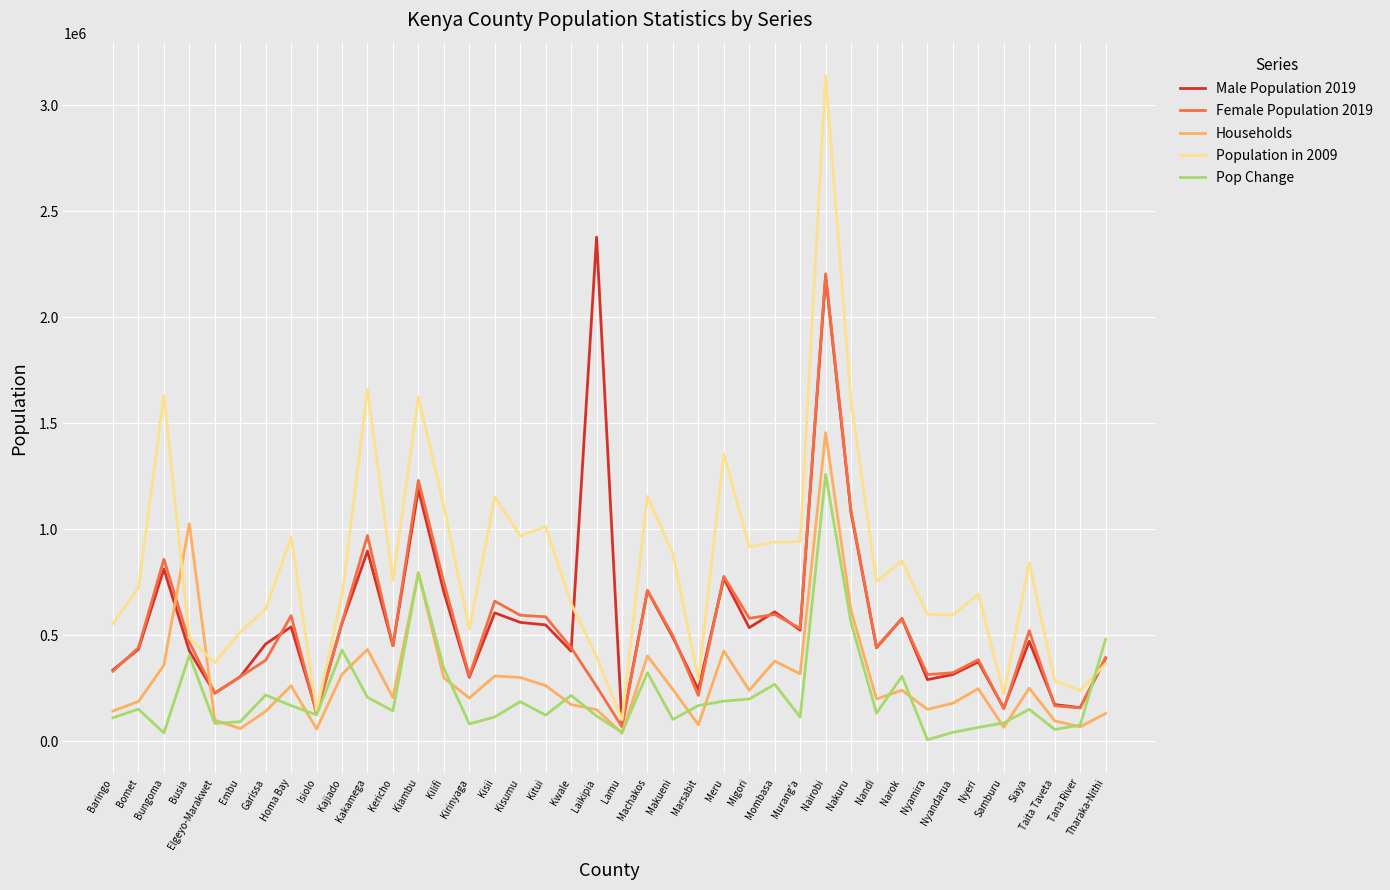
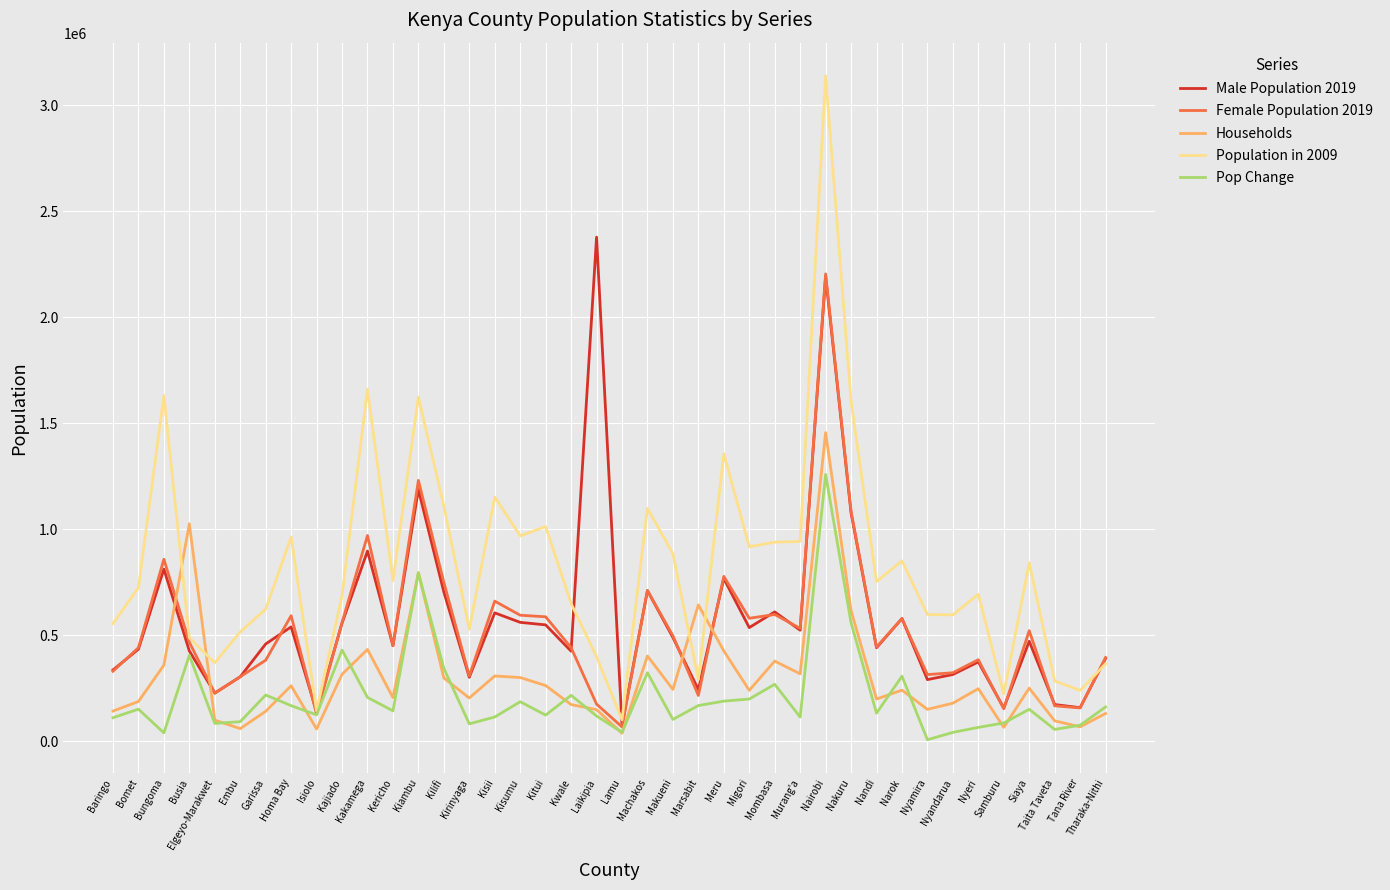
Female Population 2019, Laikipia: 260000 -> 180000
Population in 2009, Machakos: 1150000 -> 1100000
Households, Marsabit: 80000 -> 640000
Pop Change, Tharaka-Nithi: 480000 -> 160000
